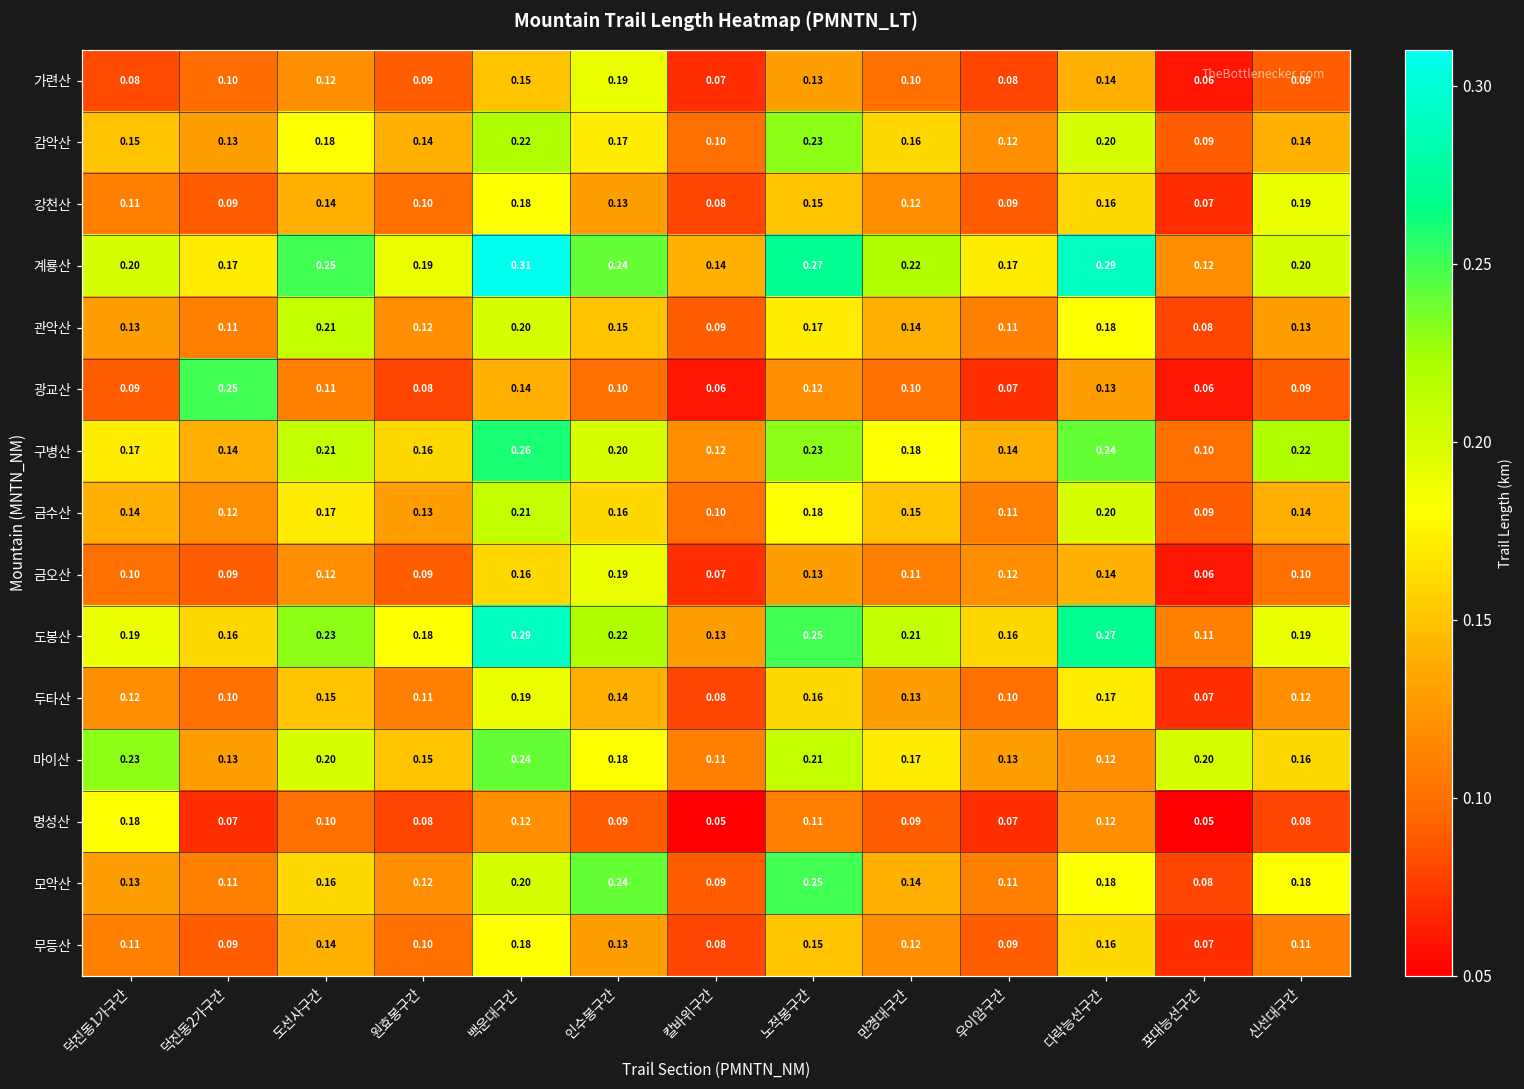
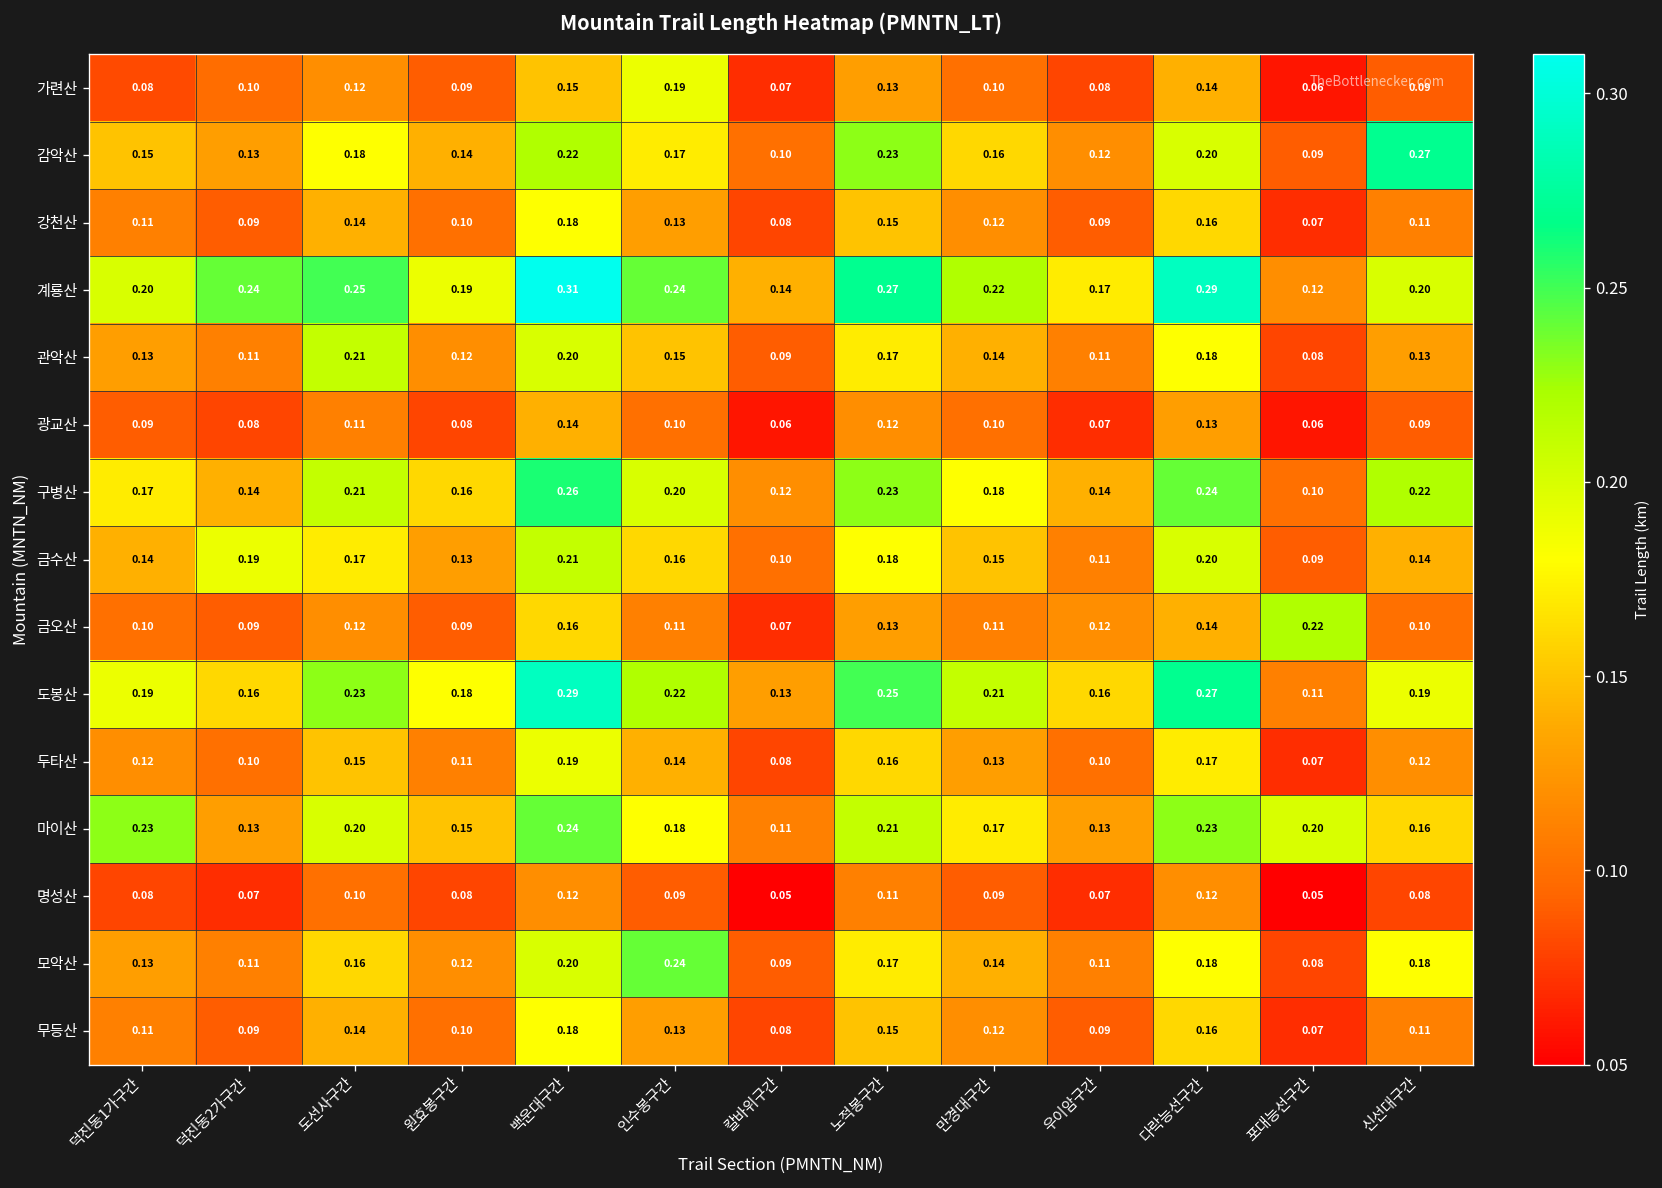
감악산, 신선대구간: 0.14 -> 0.27
강천산, 신선대구간: 0.19 -> 0.11
계룡산, 덕진동2가구간: 0.17 -> 0.24
광교산, 덕진동2가구간: 0.25 -> 0.08
금수산, 덕진동2가구간: 0.12 -> 0.19
금오산, 인수봉구간: 0.19 -> 0.11
금오산, 포대능선구간: 0.06 -> 0.22
마이산, 다락능선구간: 0.12 -> 0.23
명성산, 덕진동1가구간: 0.18 -> 0.08
모악산, 노적봉구간: 0.25 -> 0.17
